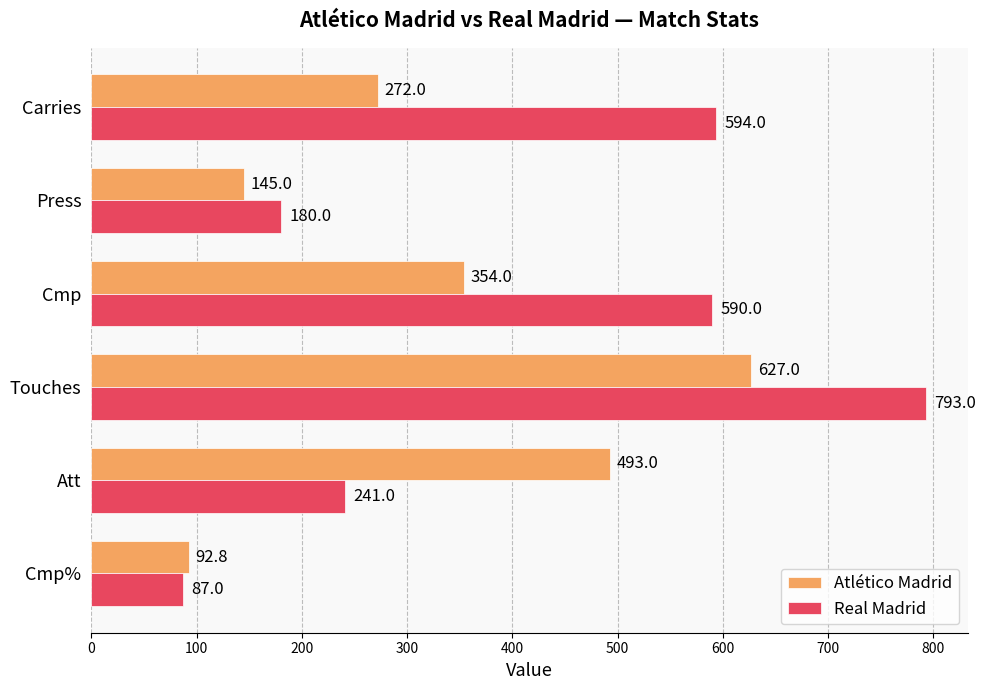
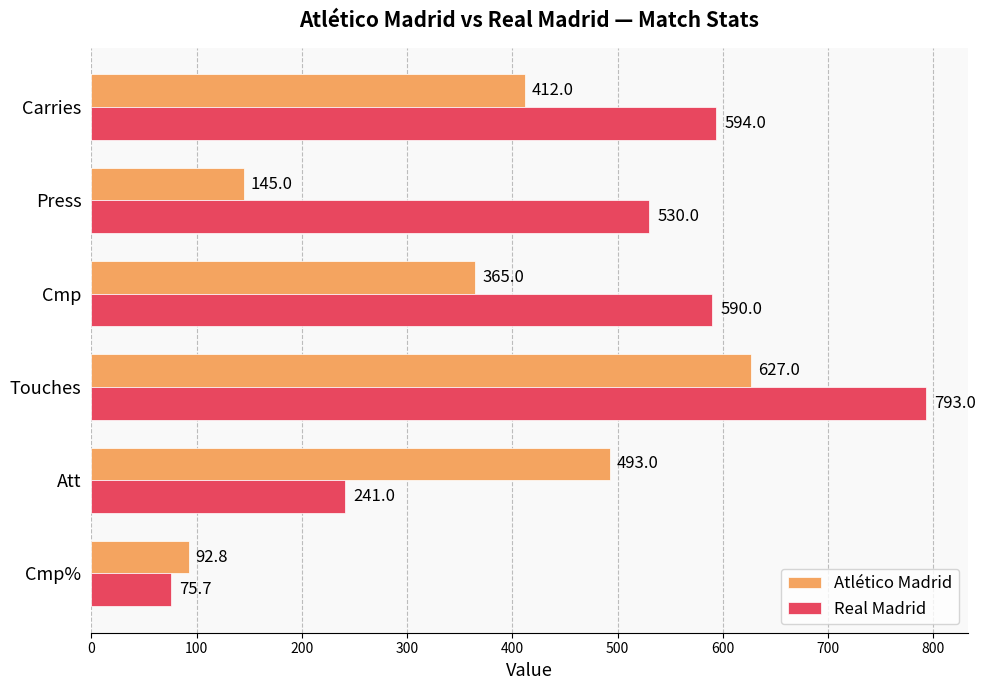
Atlético Madrid, Carries: 272.0 -> 412.0
Real Madrid, Press: 180.0 -> 530.0
Atlético Madrid, Cmp: 354.0 -> 365.0
Real Madrid, Cmp%: 87.0 -> 75.7
